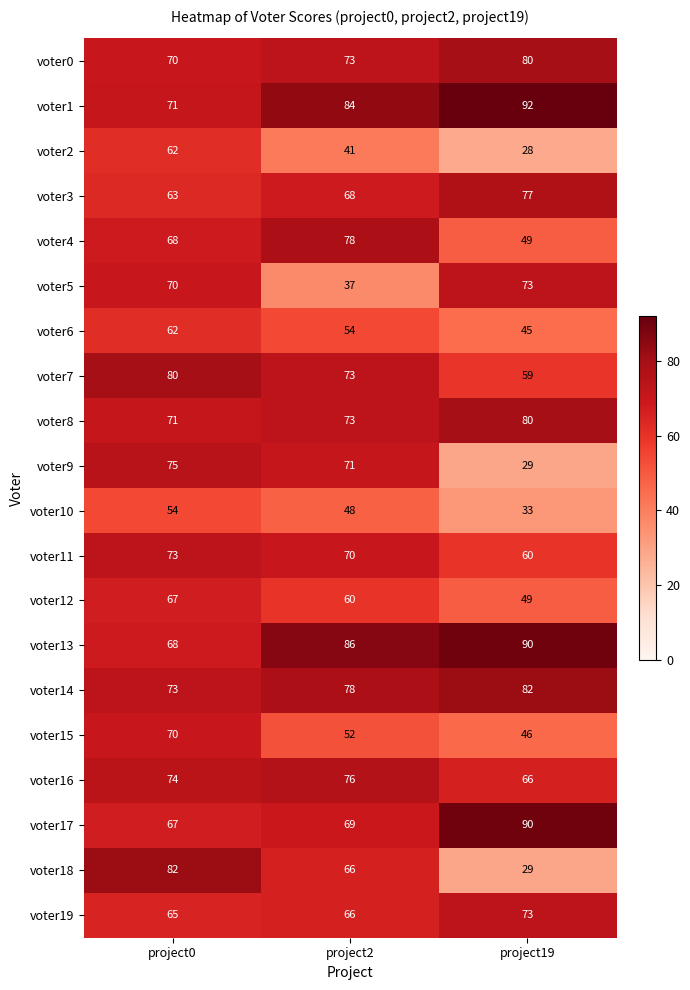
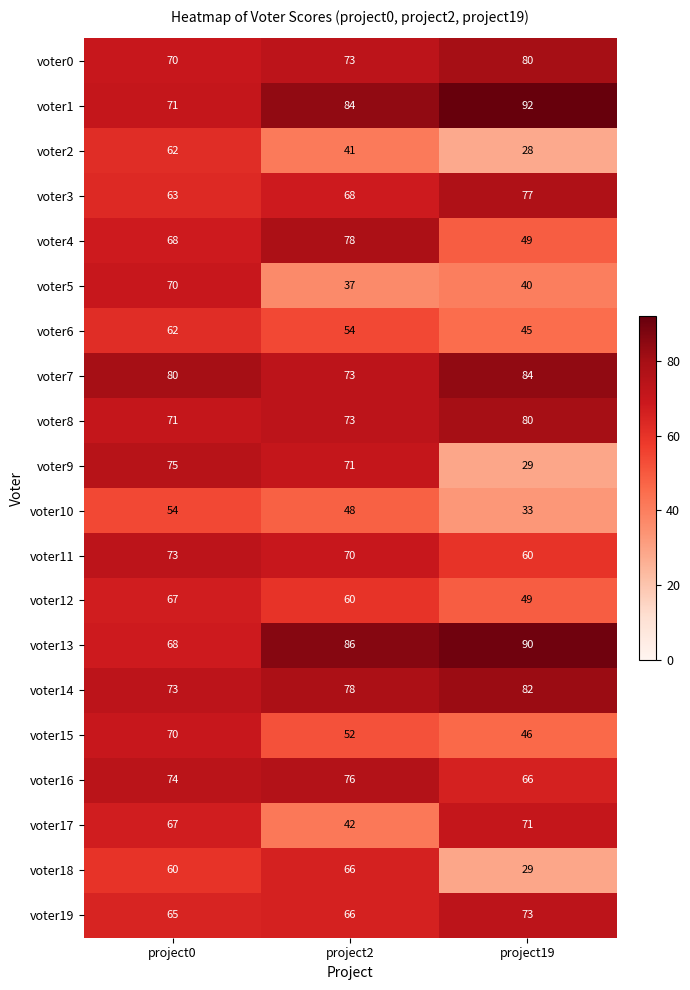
voter5, project19: 73 -> 40
voter7, project19: 59 -> 84
voter17, project2: 69 -> 42
voter17, project19: 90 -> 71
voter18, project0: 82 -> 60
